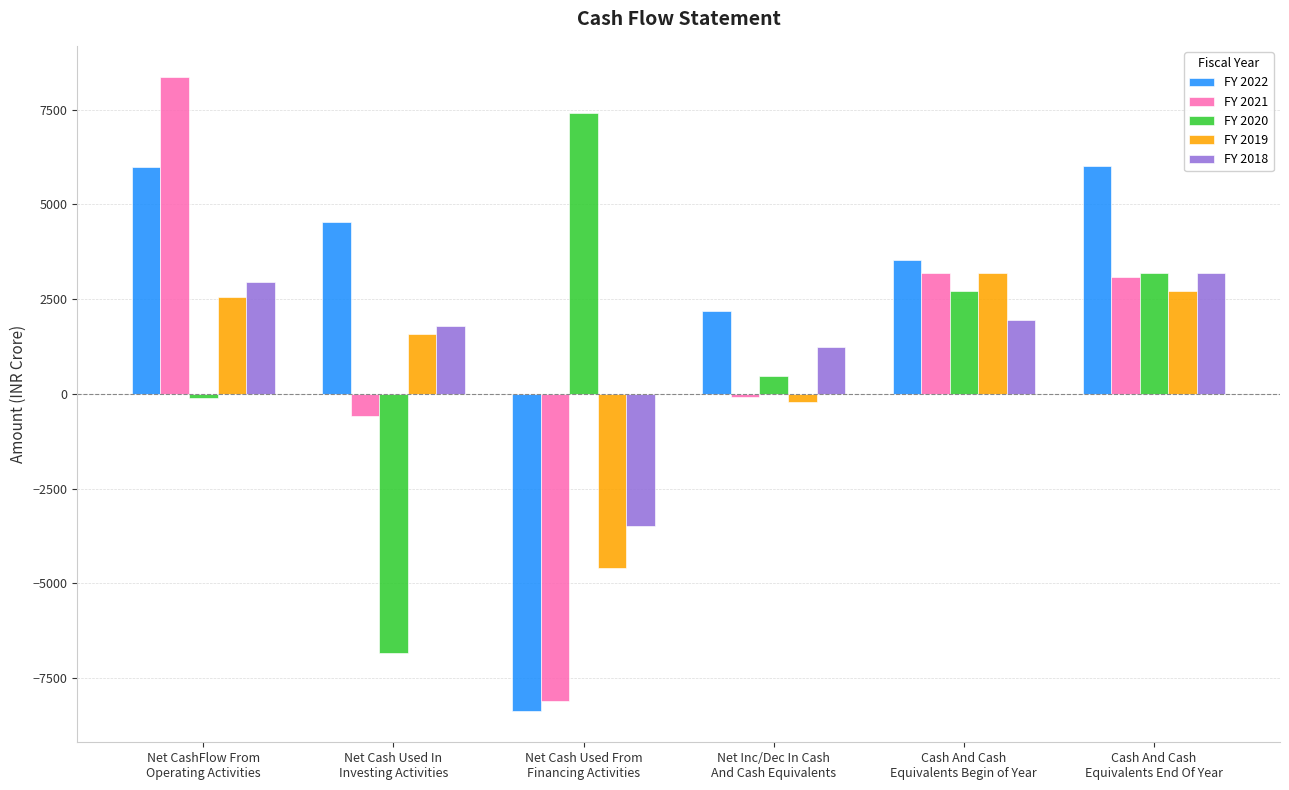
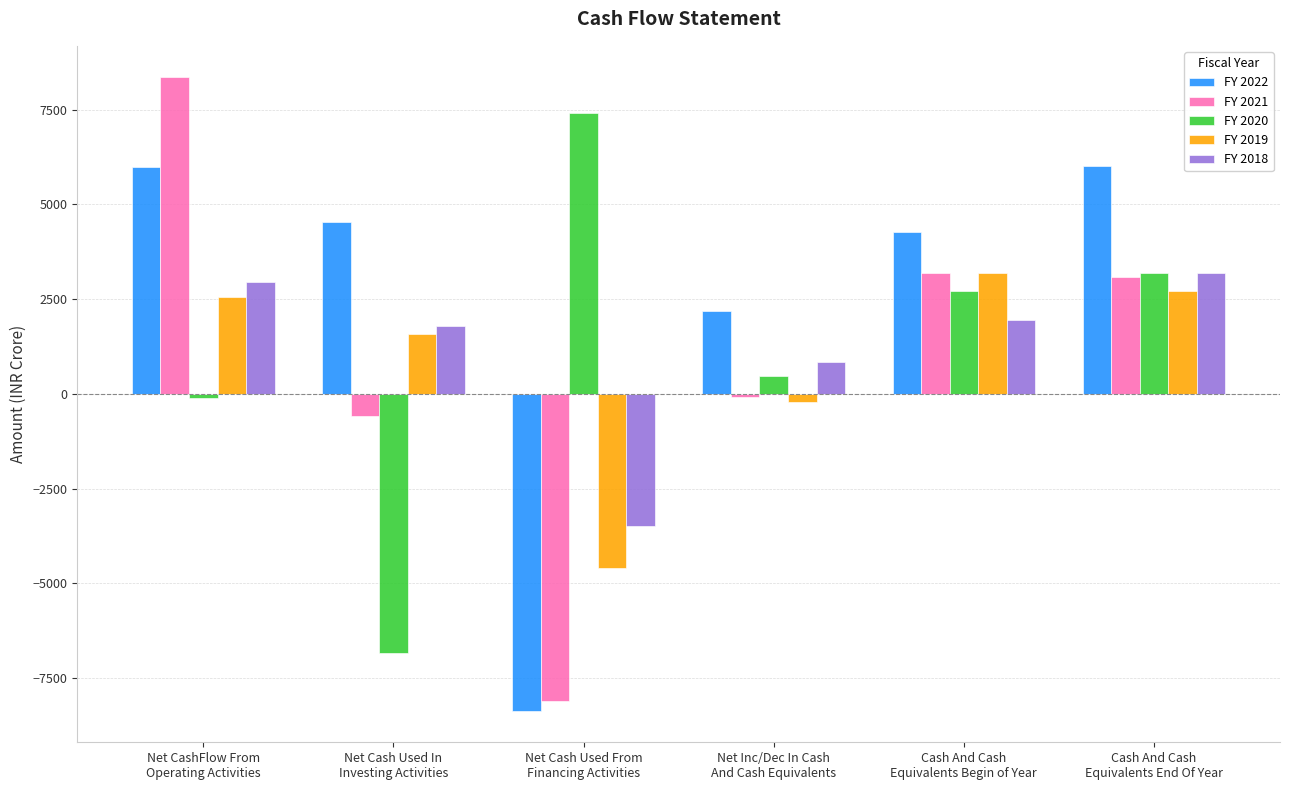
FY 2018, Net Inc/Dec In Cash And Cash Equivalents: 1200 -> 800
FY 2022, Cash And Cash Equivalents Begin of Year: 3500 -> 4300
